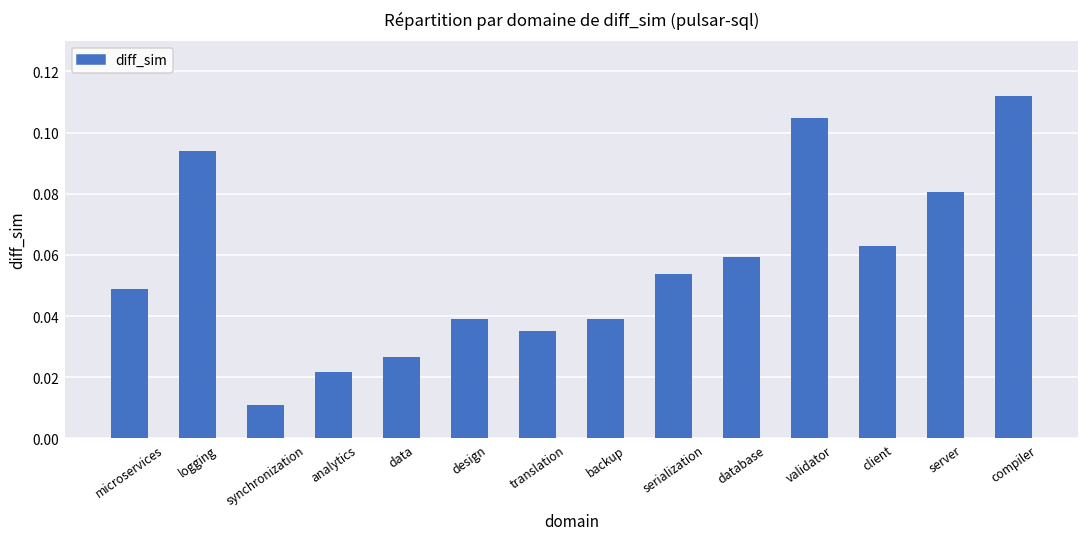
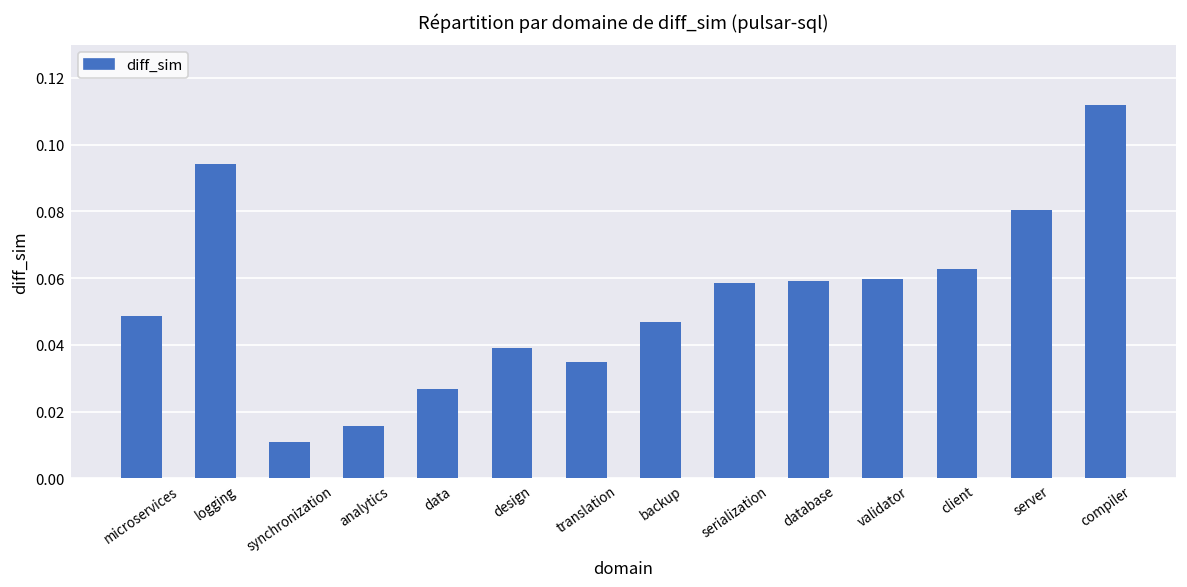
analytics: 0.022 -> 0.016
backup: 0.039 -> 0.047
serialization: 0.054 -> 0.058
validator: 0.105 -> 0.060
